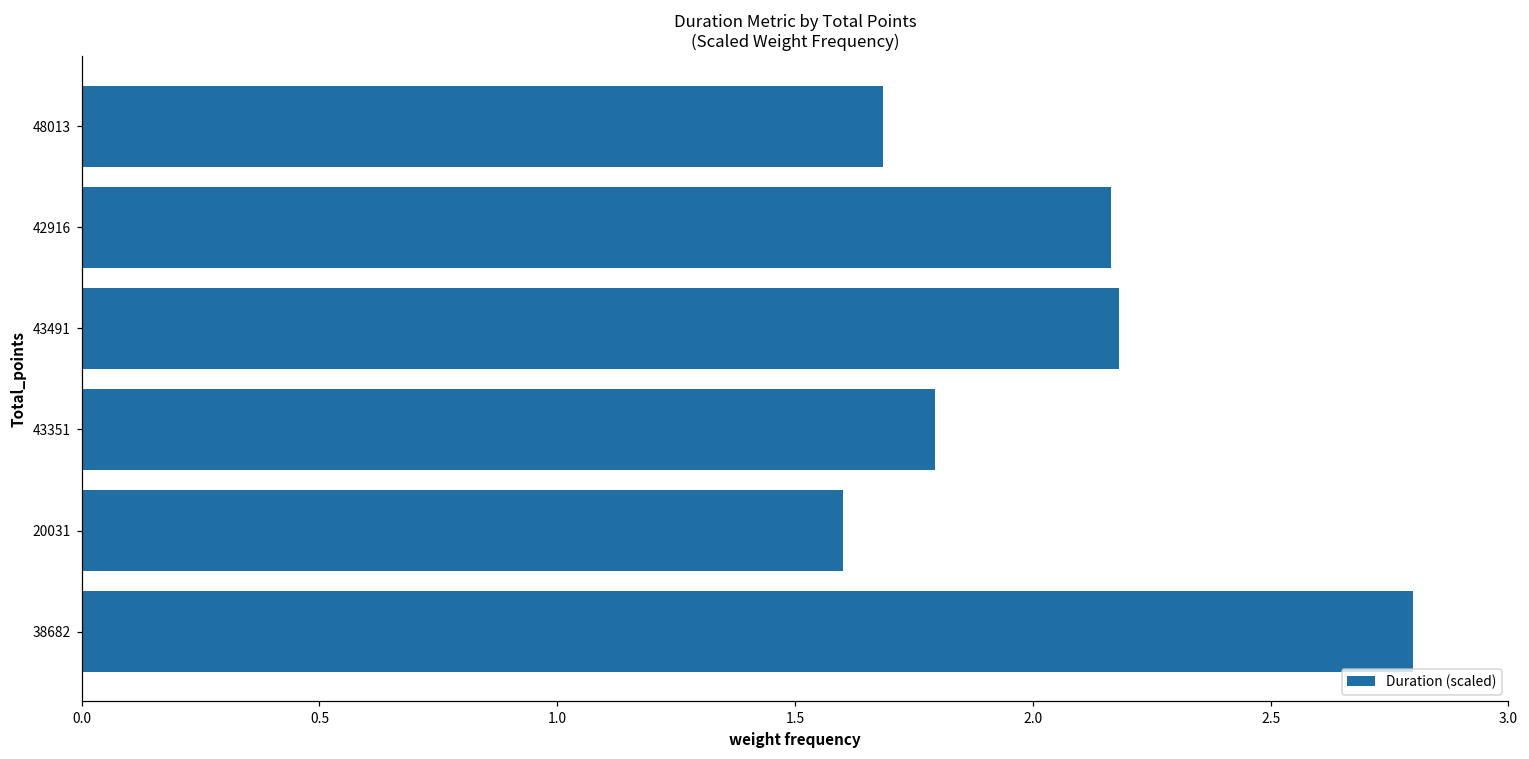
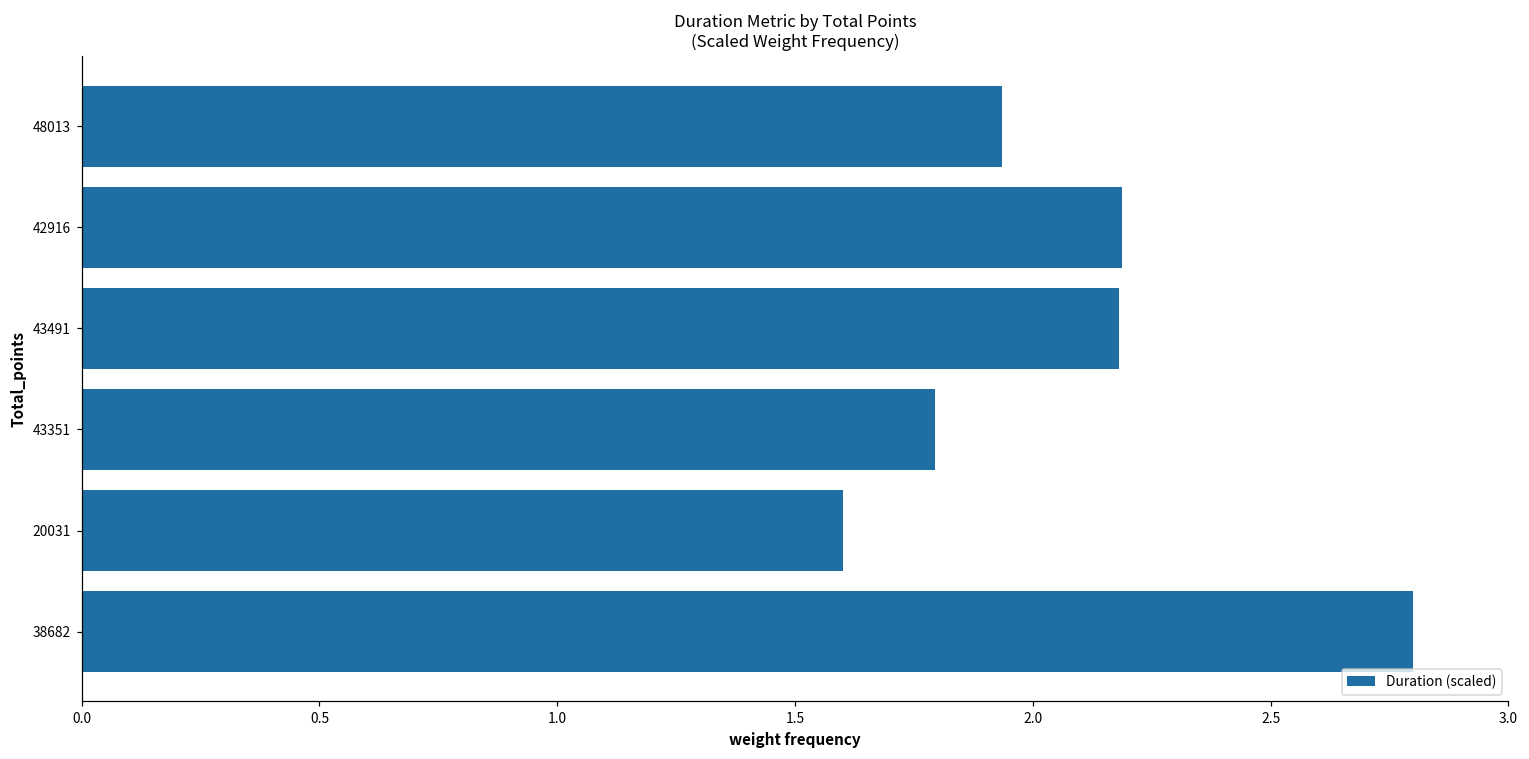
48013: 1.68 -> 1.94
42916: 2.16 -> 2.19
